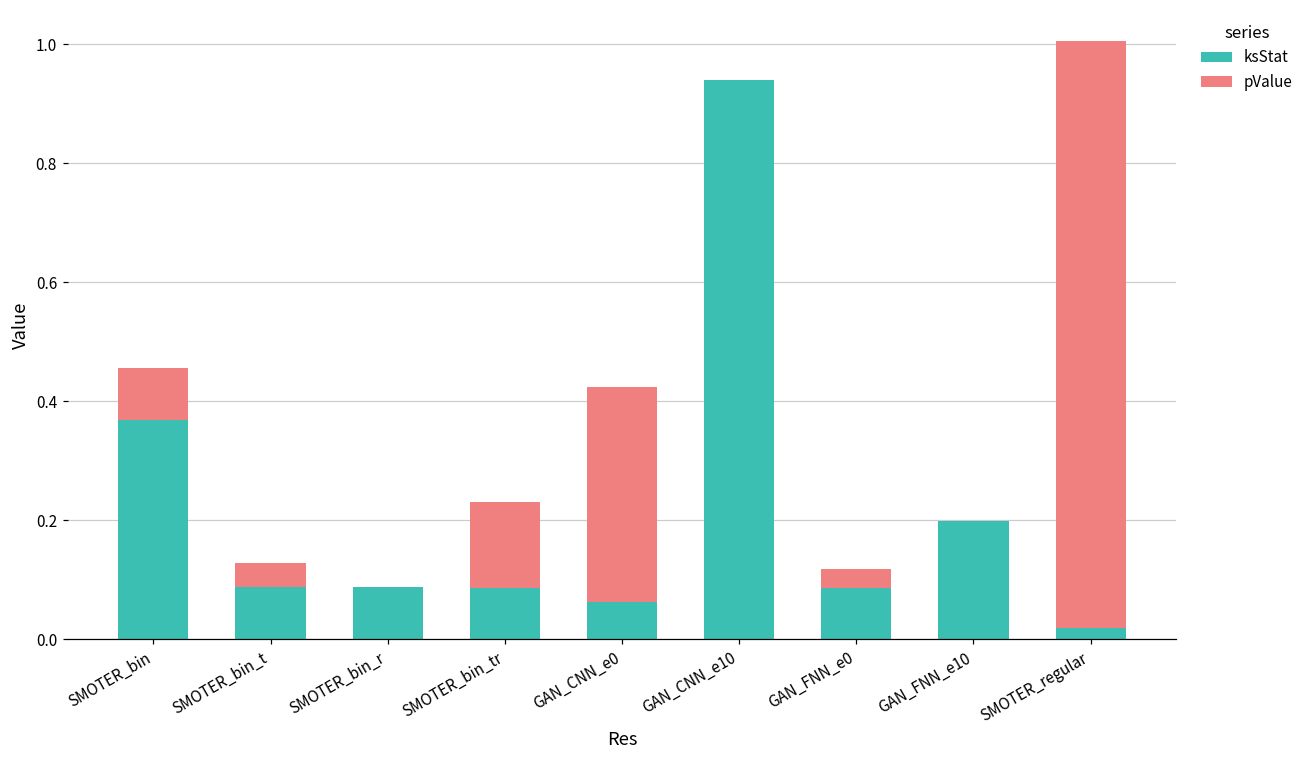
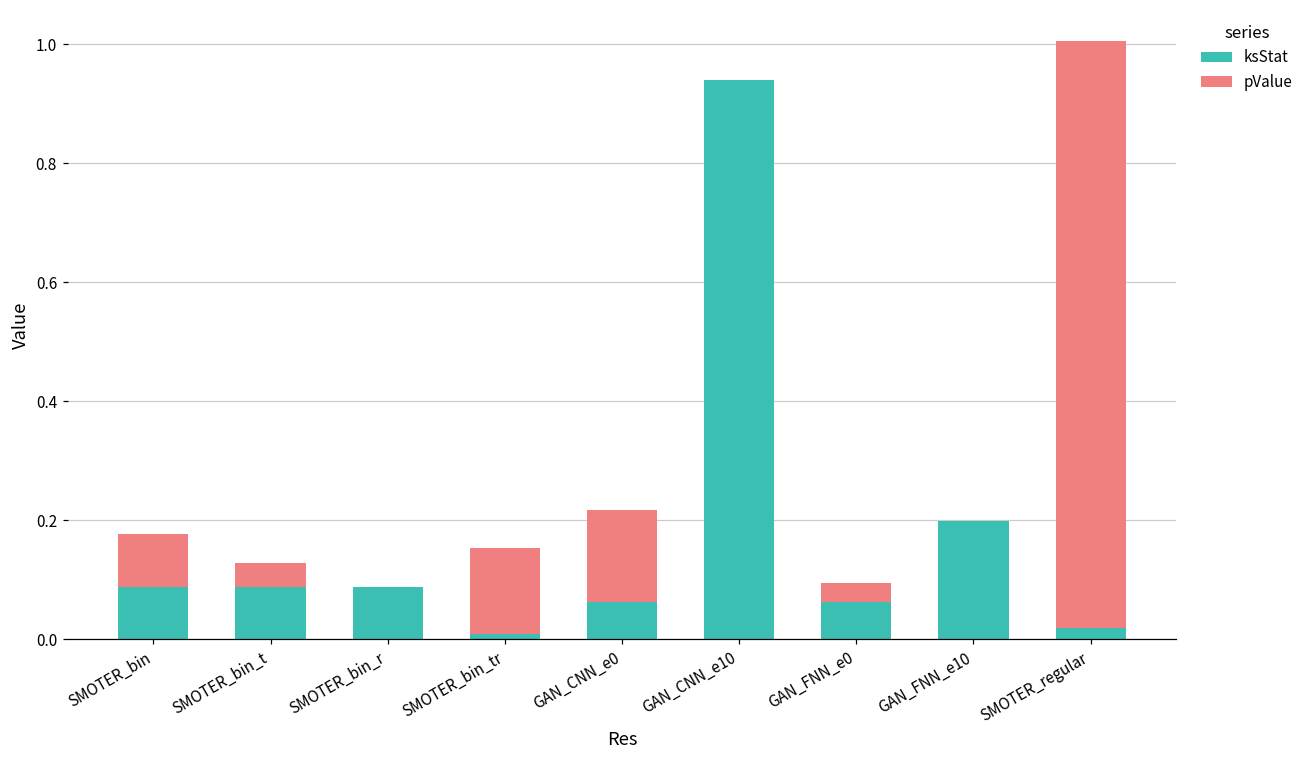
ksStat, SMOTER_bin: 0.37 -> 0.09
ksStat, SMOTER_bin_tr: 0.09 -> 0.01
pValue, GAN_CNN_e0: 0.36 -> 0.15
ksStat, GAN_FNN_e0: 0.09 -> 0.06
